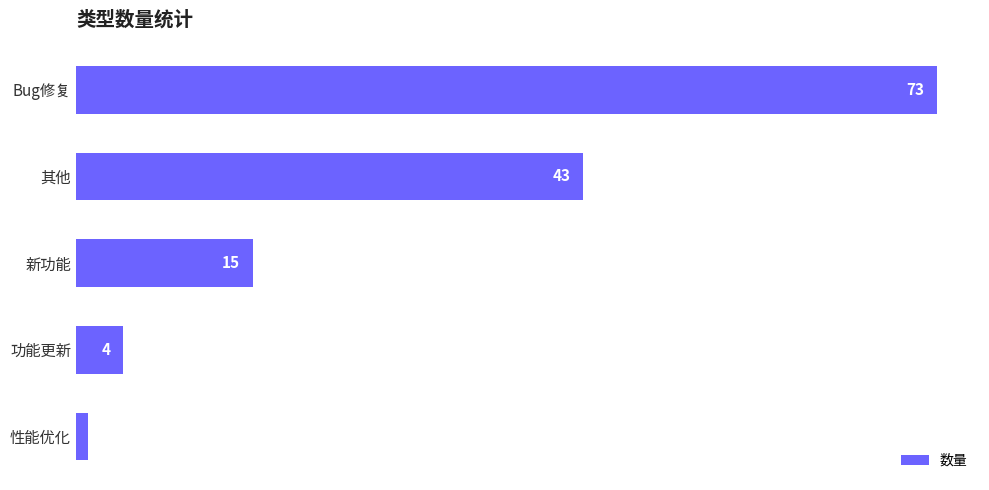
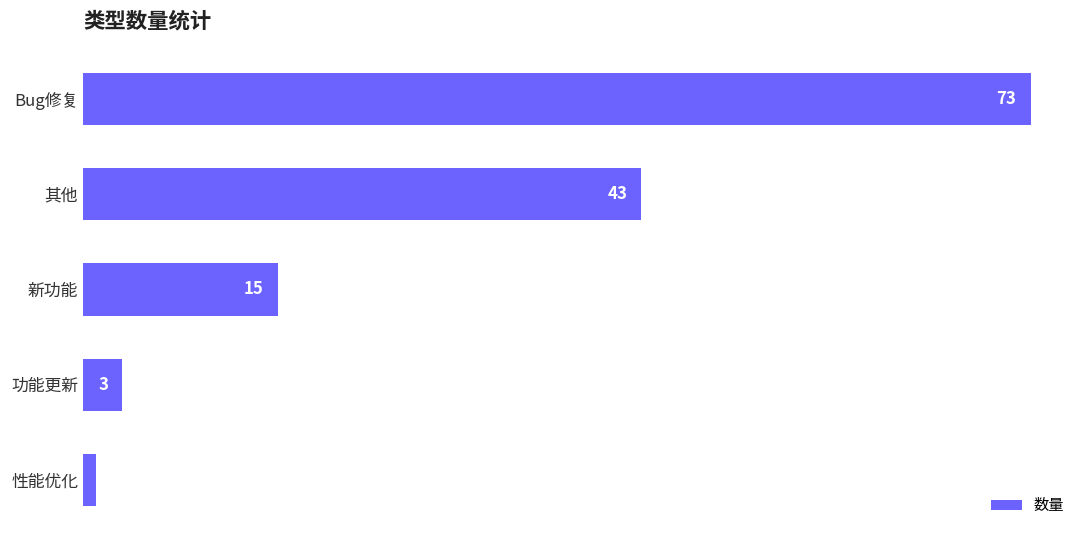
功能更新: 4 -> 3
